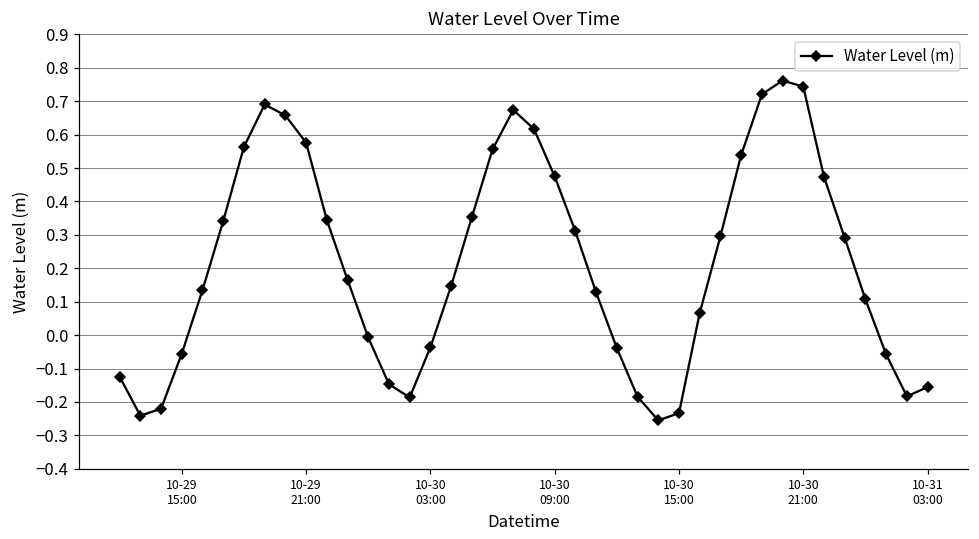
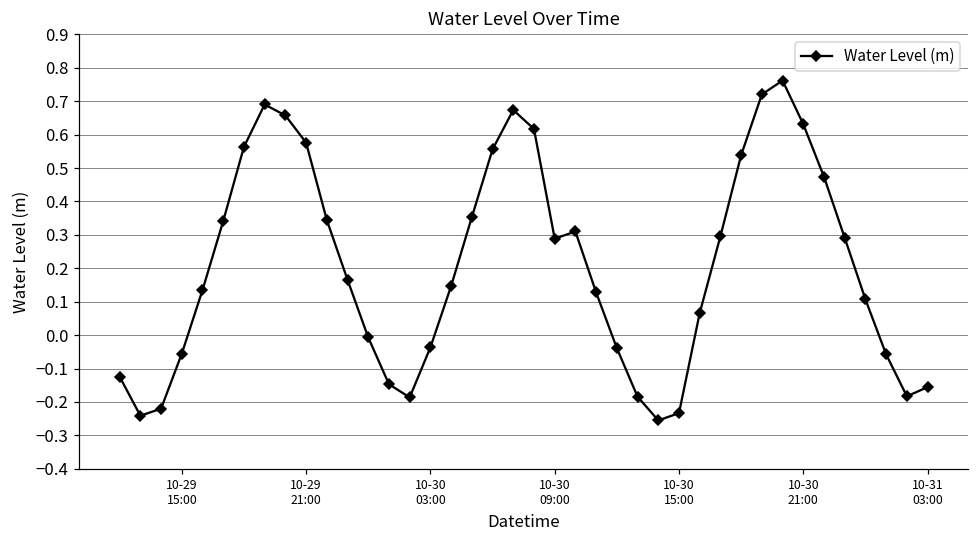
10-30 09:00: 0.48 -> 0.29
10-30 21:00: 0.74 -> 0.63
